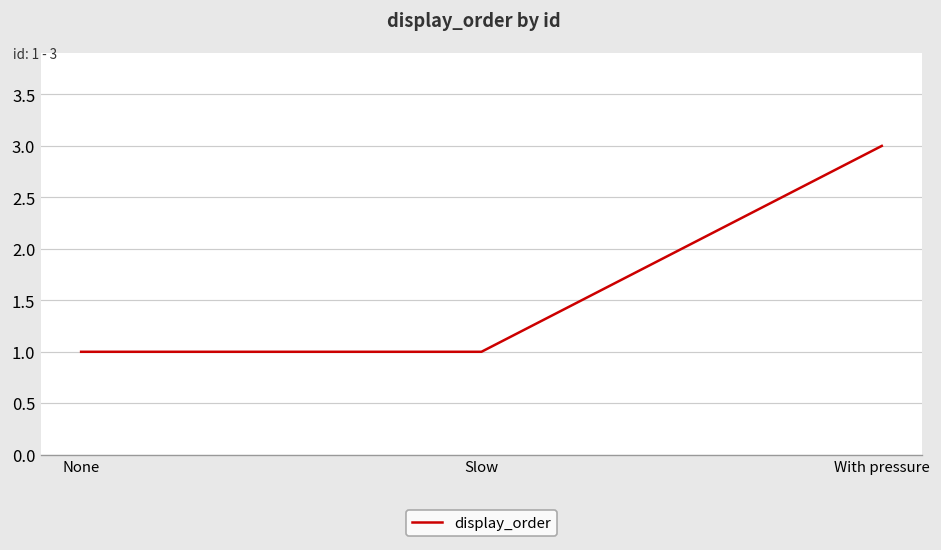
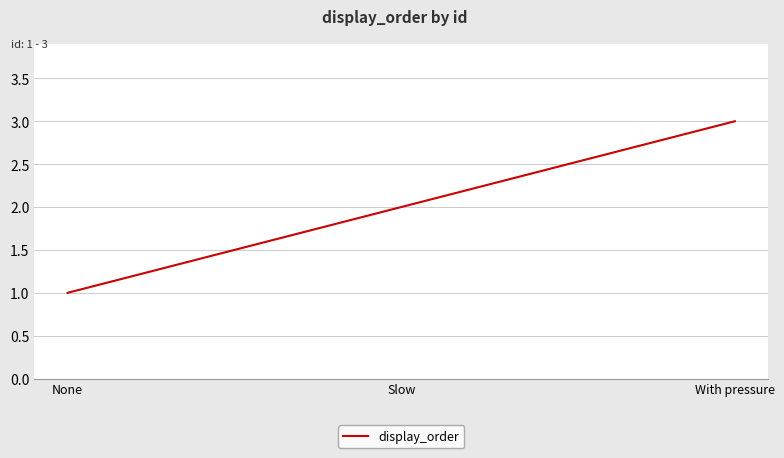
Slow: 1 -> 2
